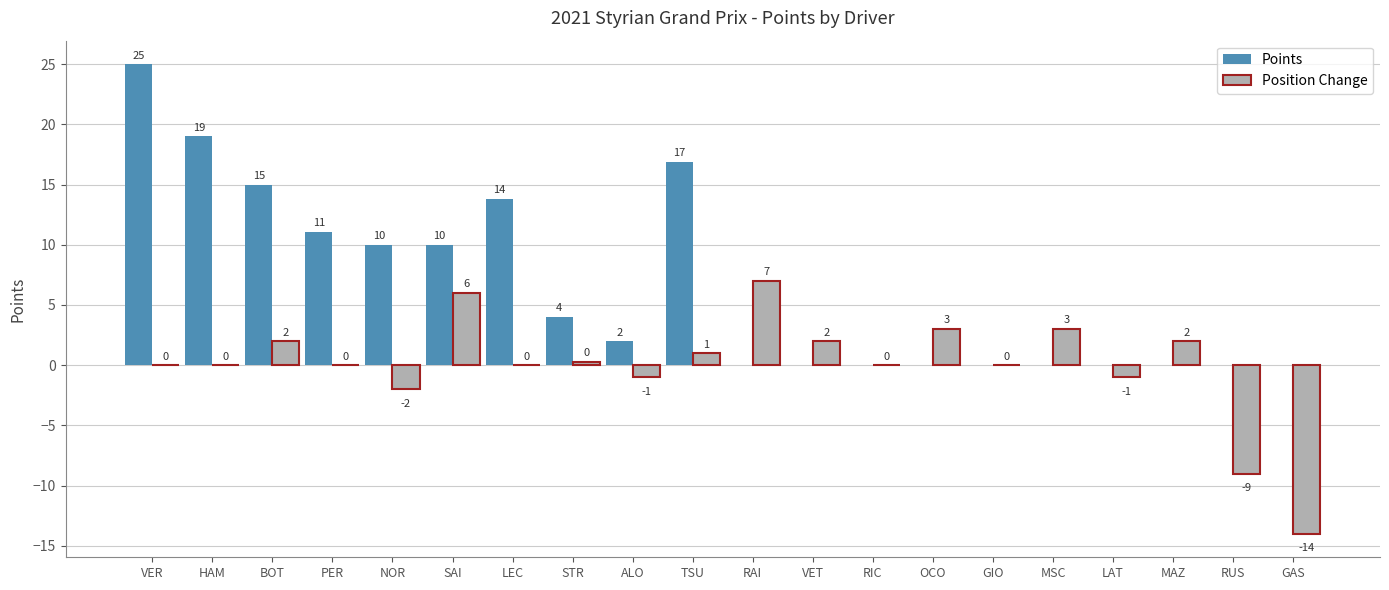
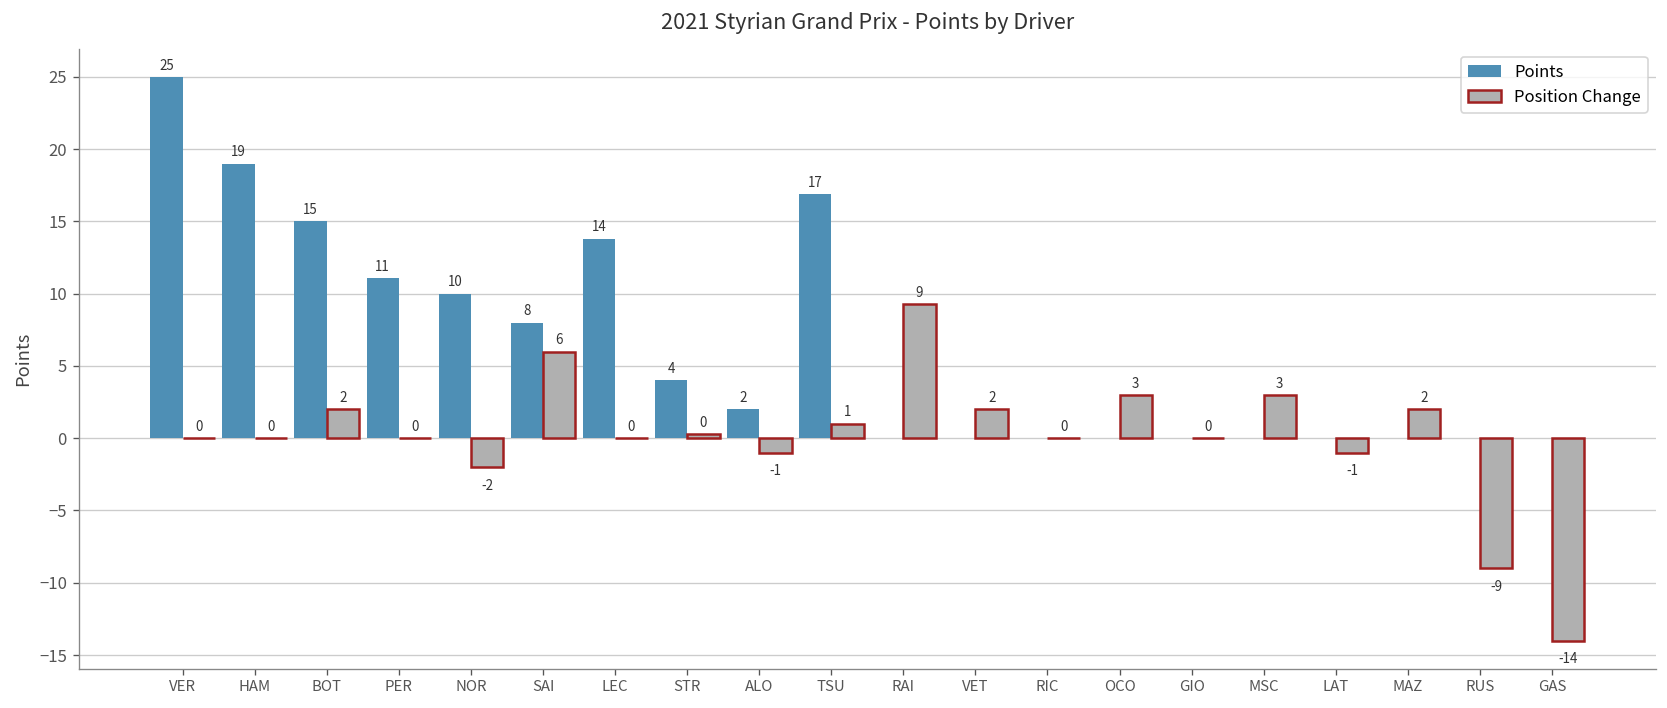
Points, SAI: 10 -> 8
Position Change, RAI: 7 -> 9
